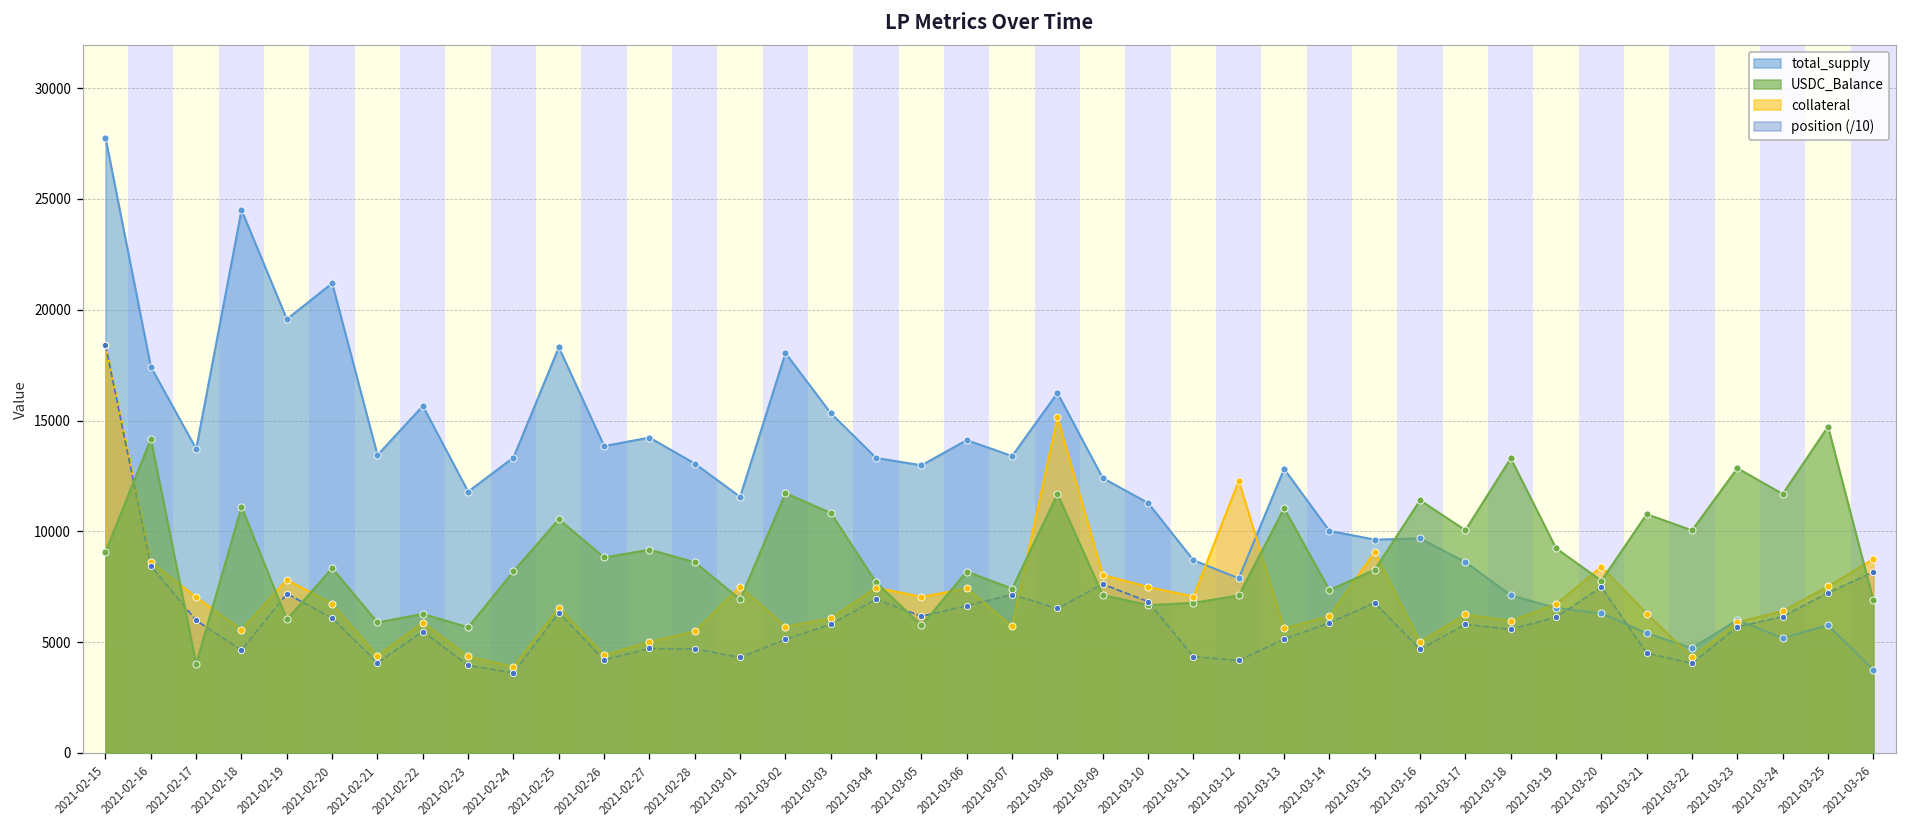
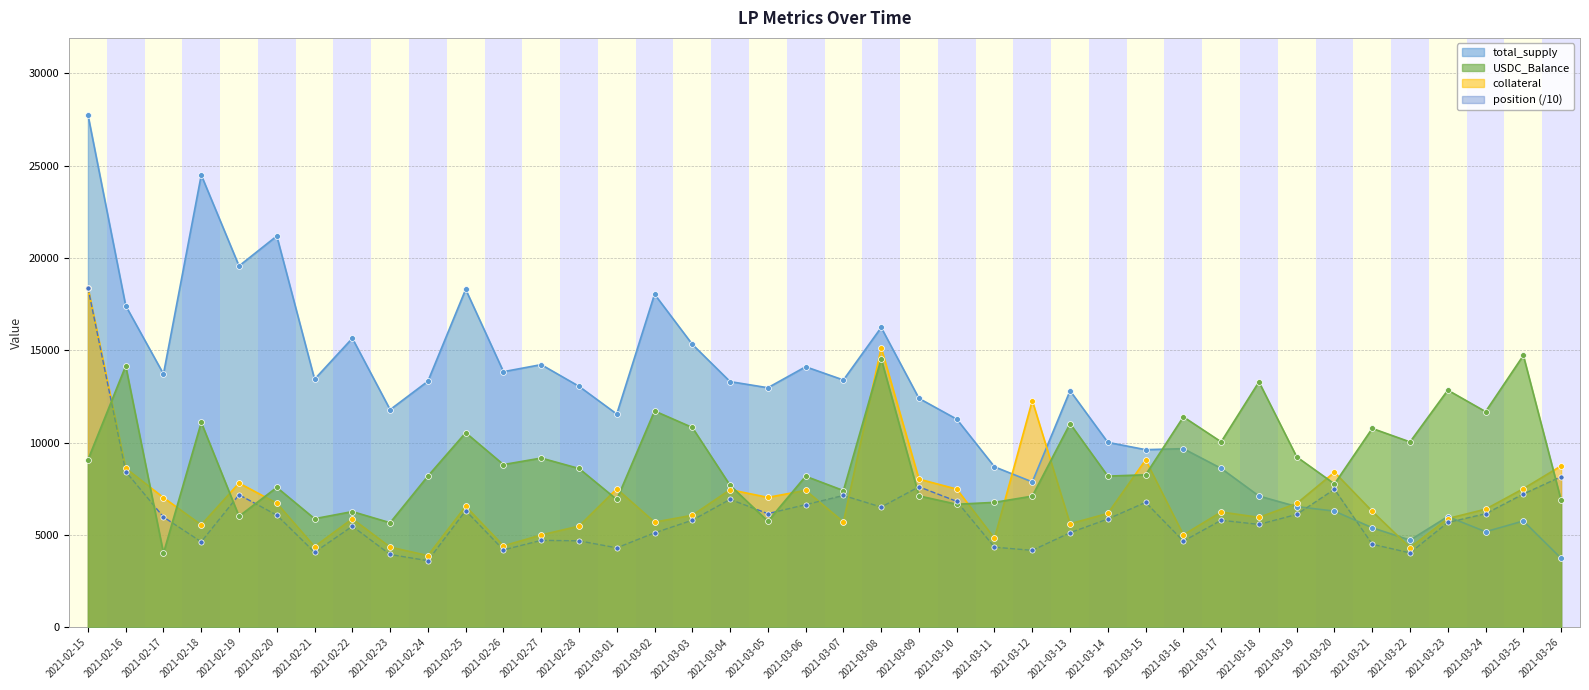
USDC_Balance, 2021-02-20: 8300 -> 7600
USDC_Balance, 2021-03-08: 11700 -> 14500
collateral, 2021-03-11: 7100 -> 4800
USDC_Balance, 2021-03-14: 7400 -> 8200
